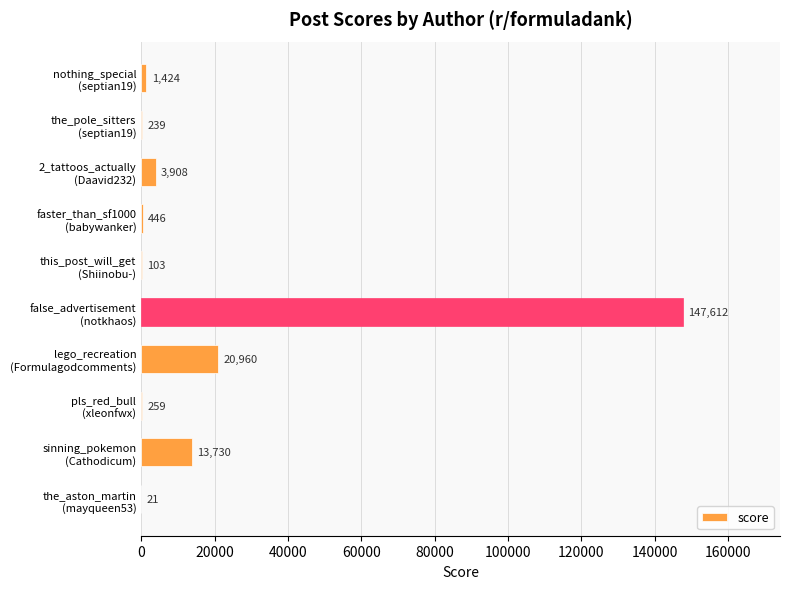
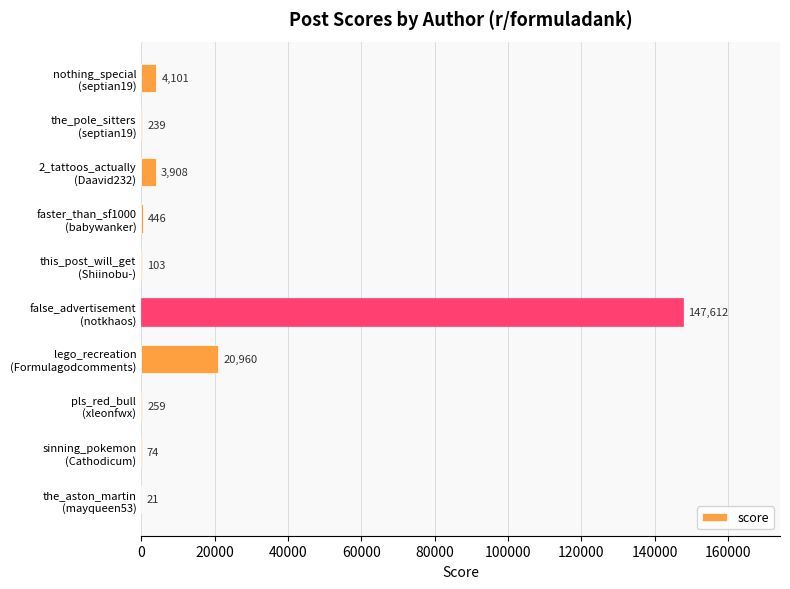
nothing_special (septian19): 1,424 -> 4,101
sinning_pokemon (Cathodicum): 13,730 -> 74
